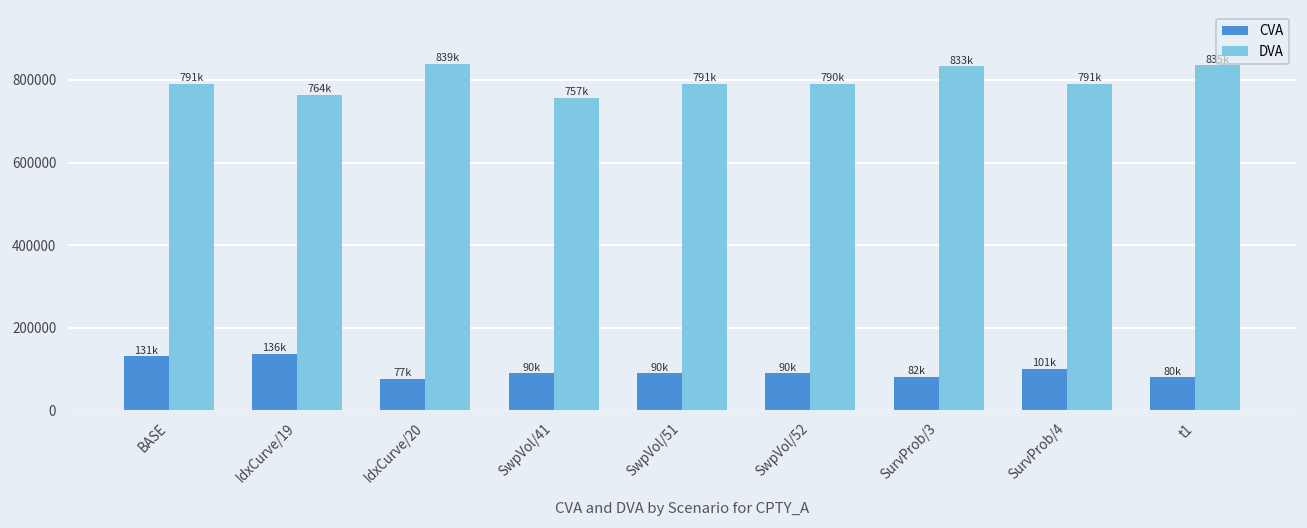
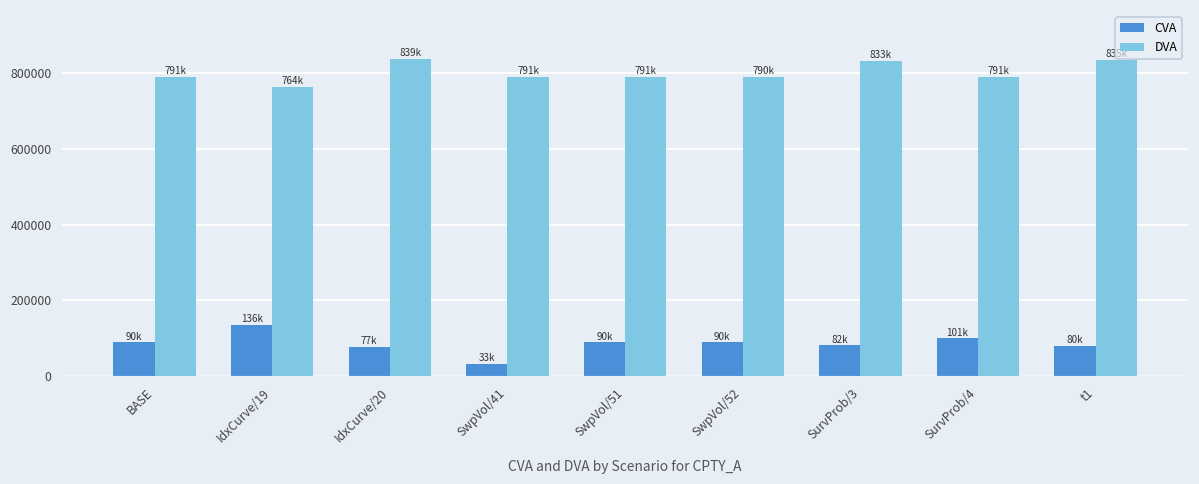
CVA, BASE: 131k -> 90k
CVA, SwpVol/41: 90k -> 33k
DVA, SwpVol/41: 757k -> 791k
